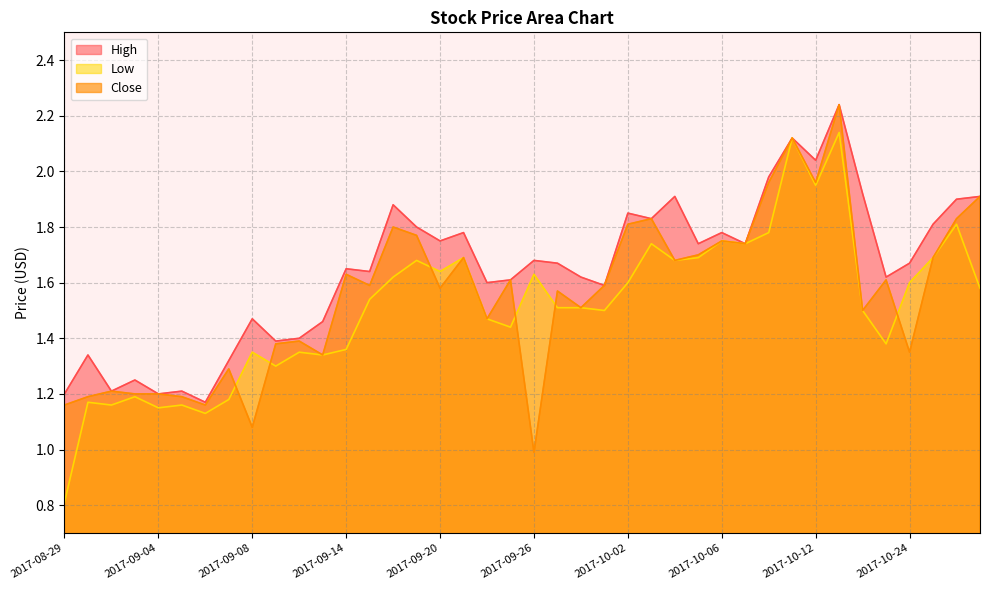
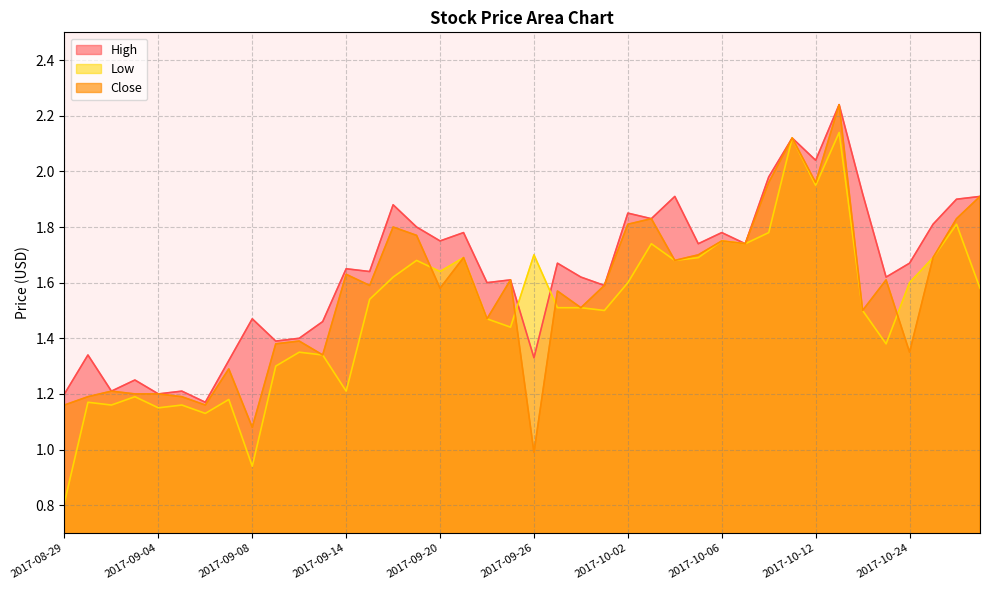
Low, 2017-09-08: 1.35 -> 0.94
Low, 2017-09-14: 1.36 -> 1.21
High, 2017-09-26: 1.68 -> 1.33
Low, 2017-09-26: 1.63 -> 1.70
